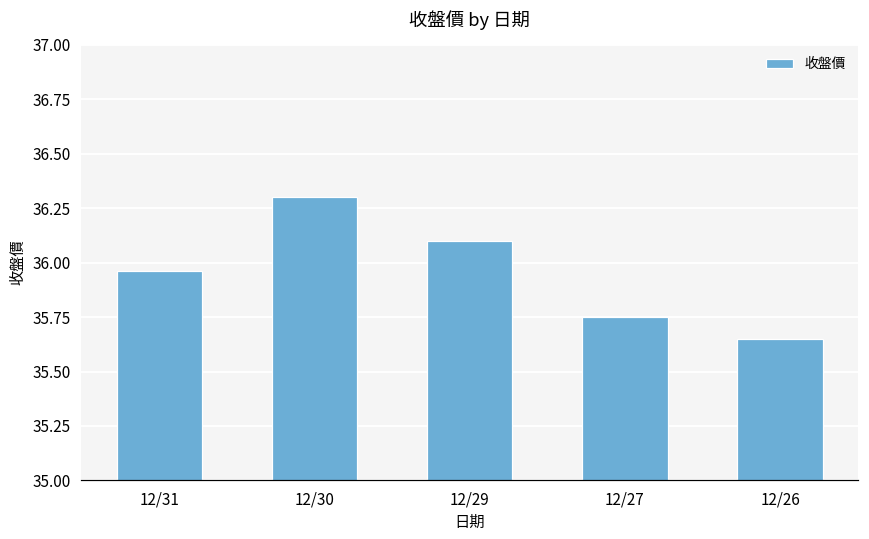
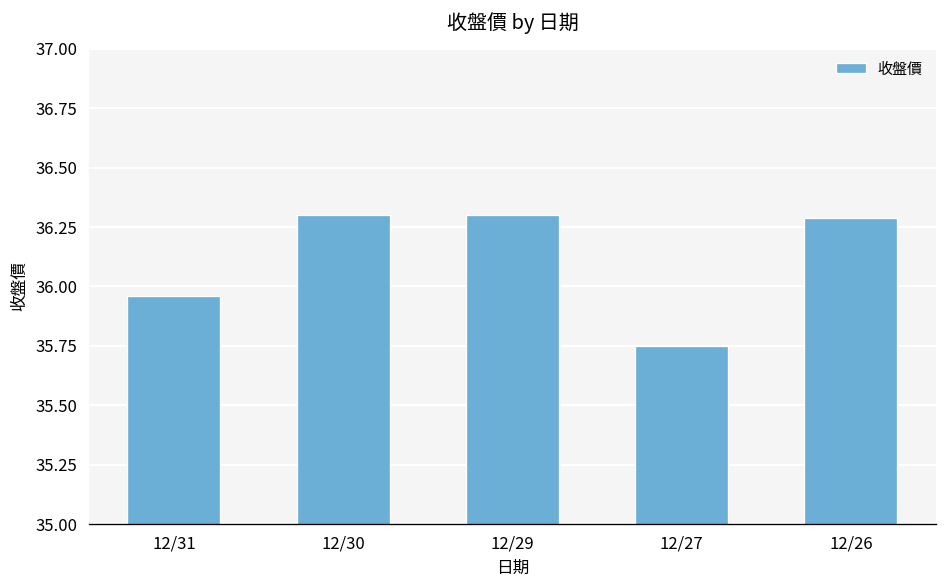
12/29: 36.1 -> 36.3
12/26: 35.65 -> 36.29
